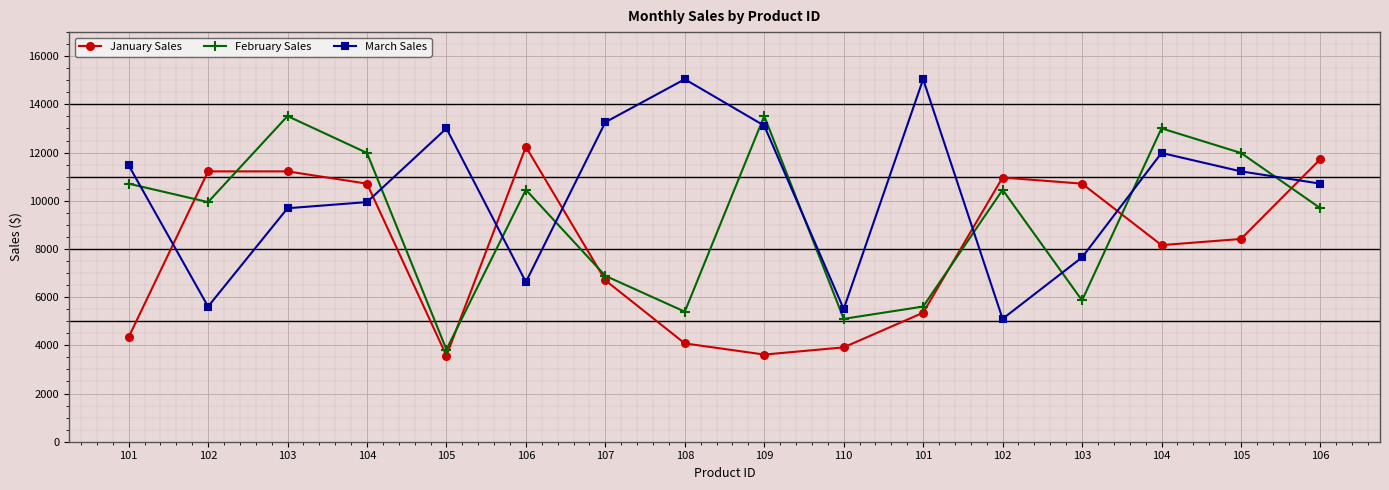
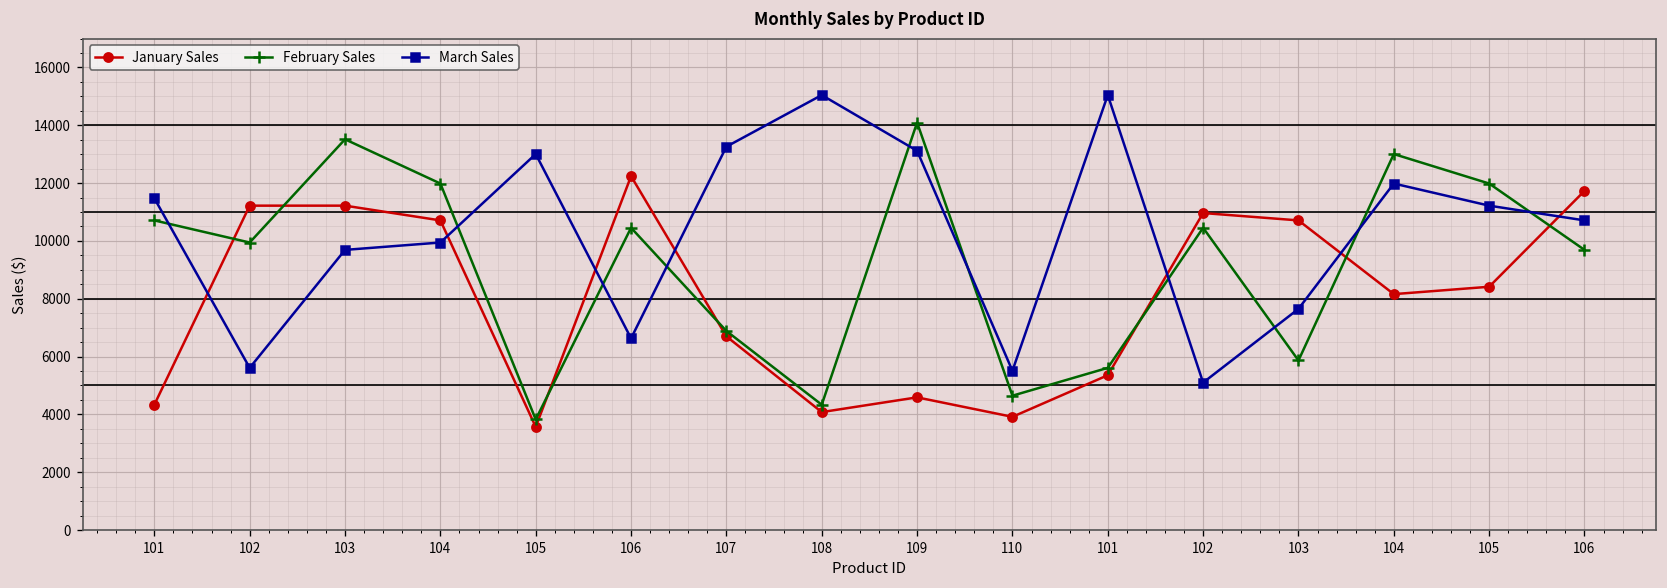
February Sales, 108: 5400 -> 4300
January Sales, 109: 3600 -> 4600
February Sales, 109: 13500 -> 14100
February Sales, 110: 5100 -> 4600
